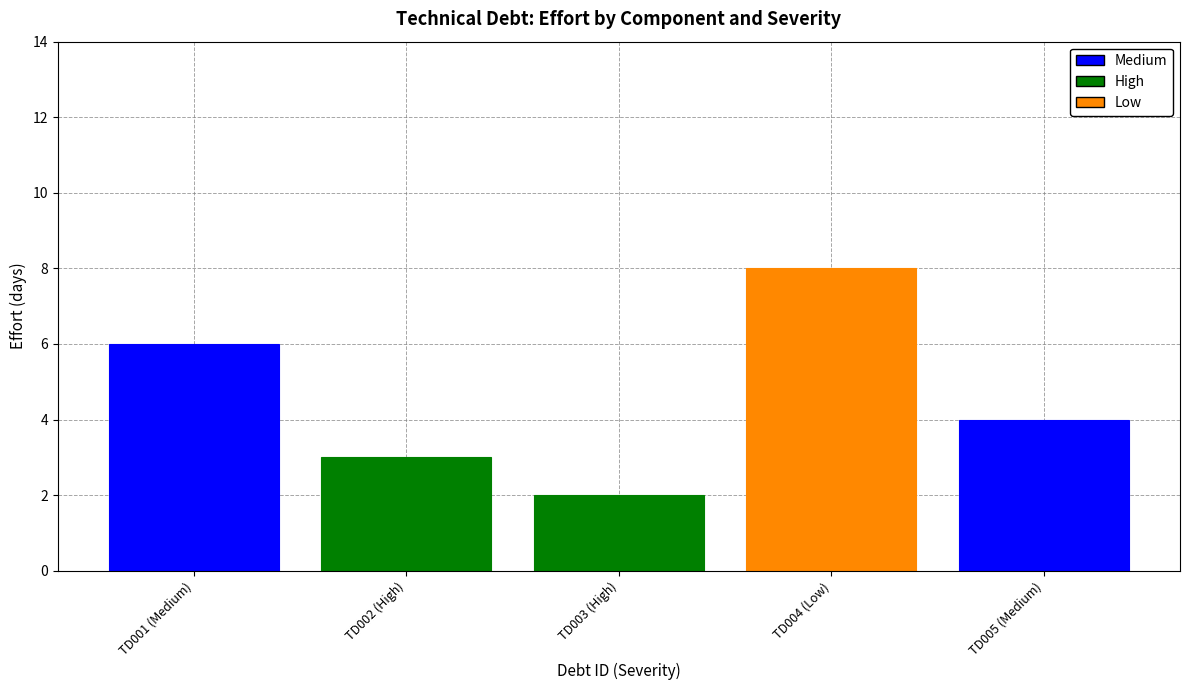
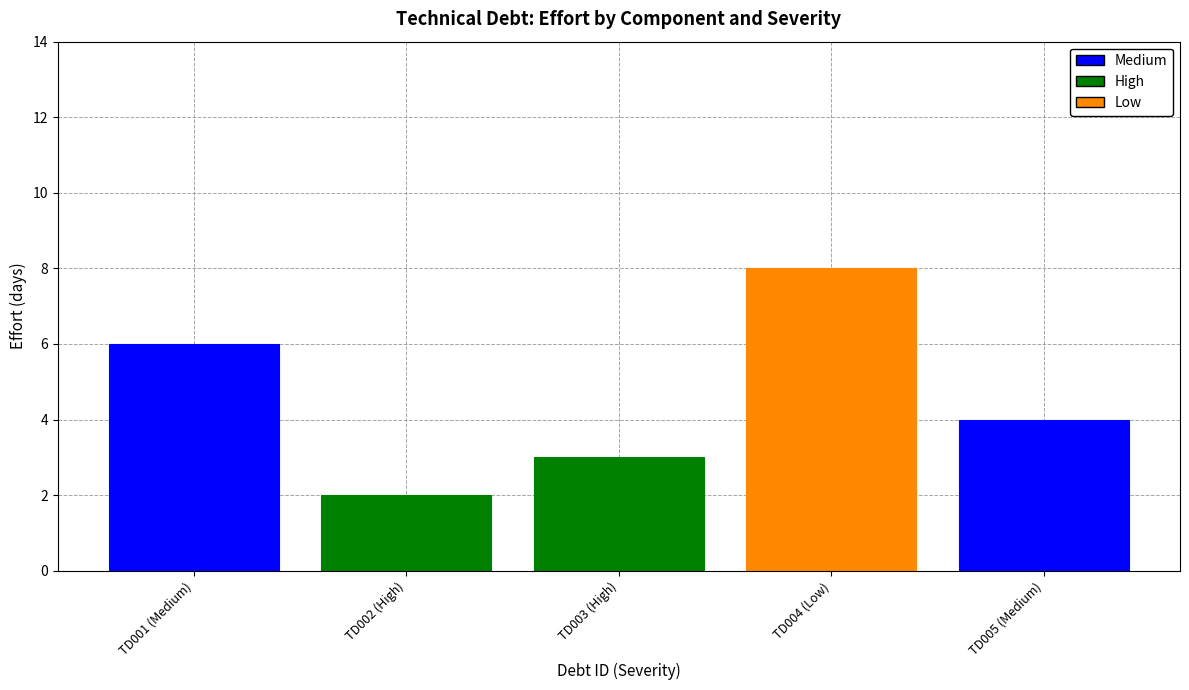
TD002 (High): 3 -> 2
TD003 (High): 2 -> 3
